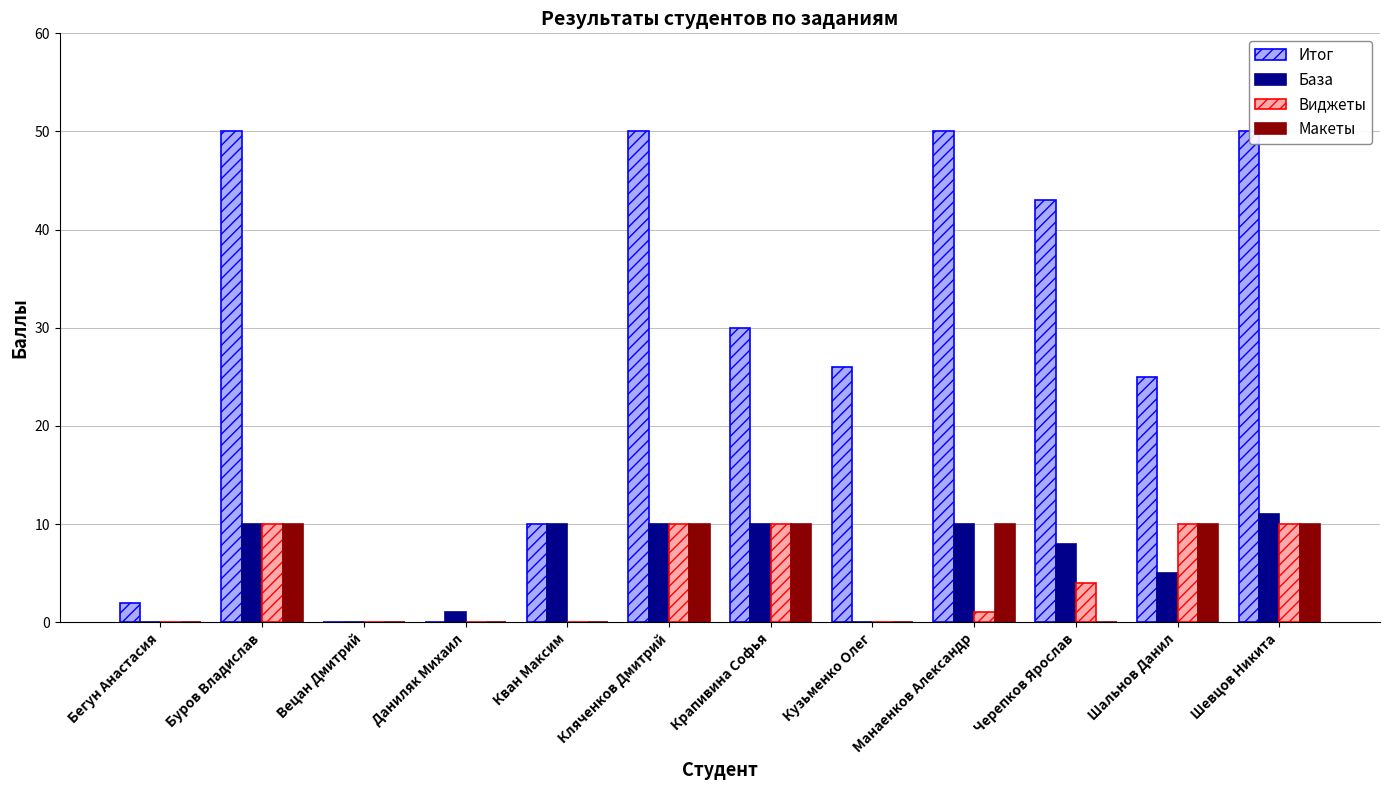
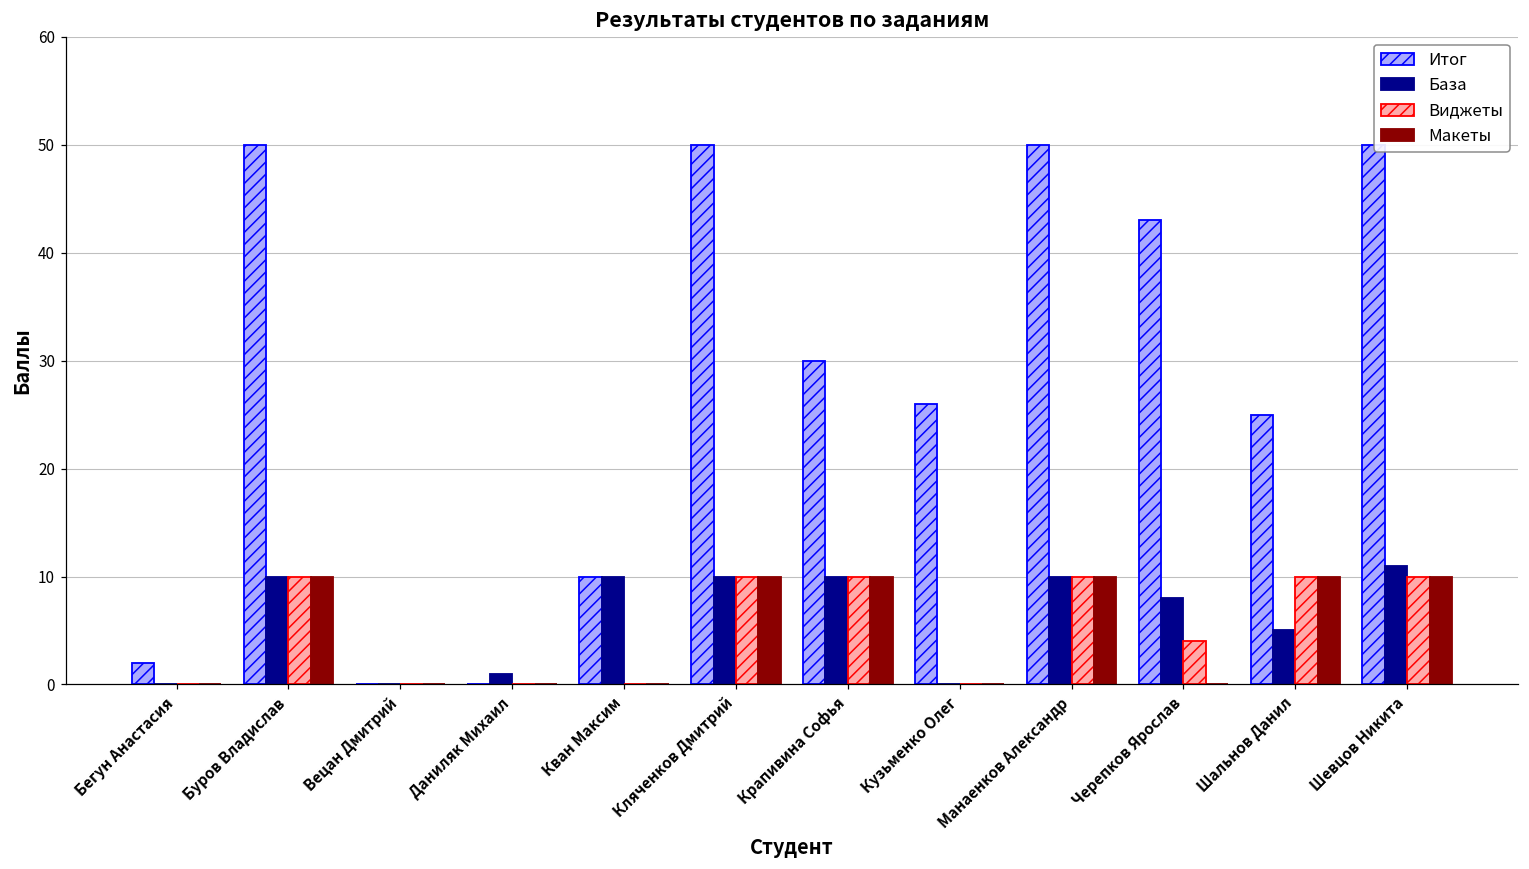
Виджеты, Манаенков Александр: 1 -> 10
